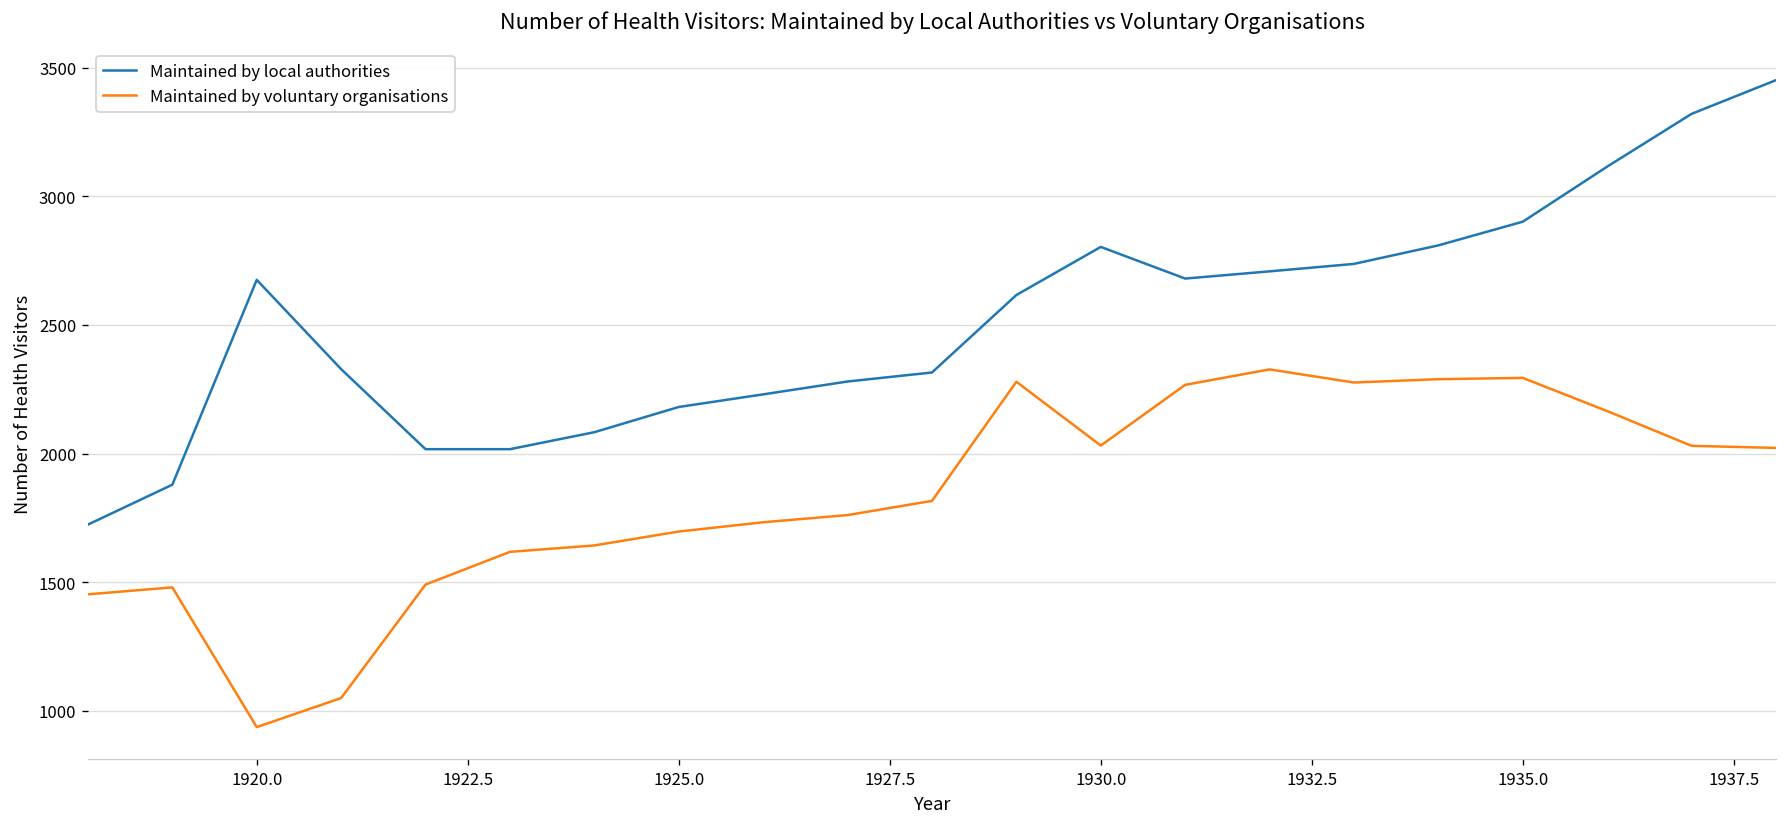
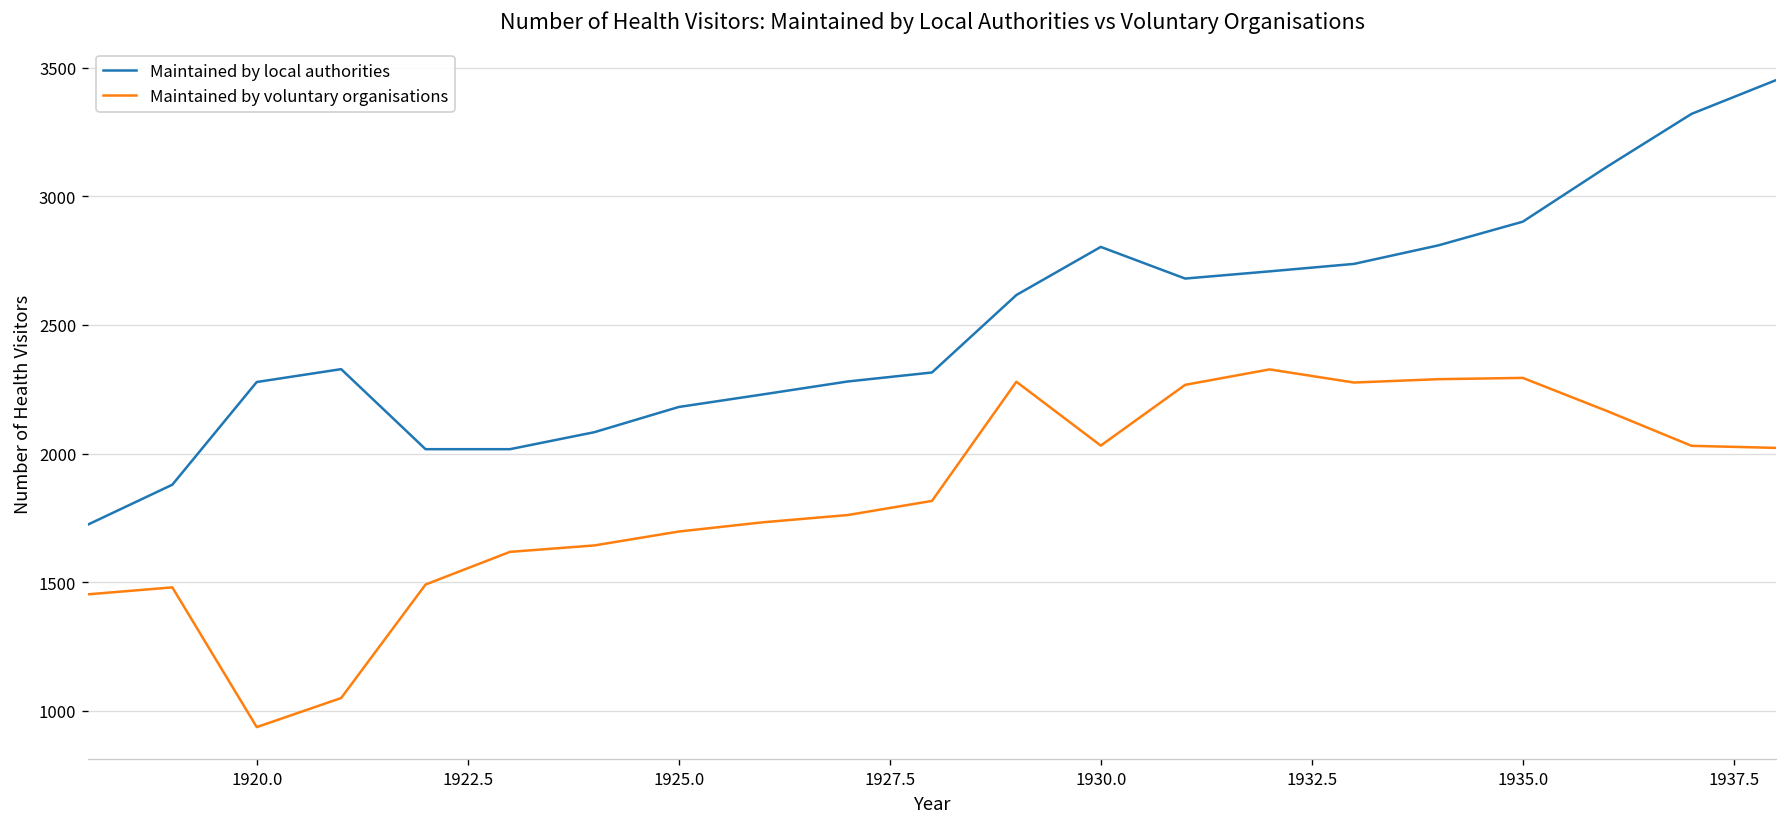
Maintained by local authorities, 1920.0: 2680 -> 2280
